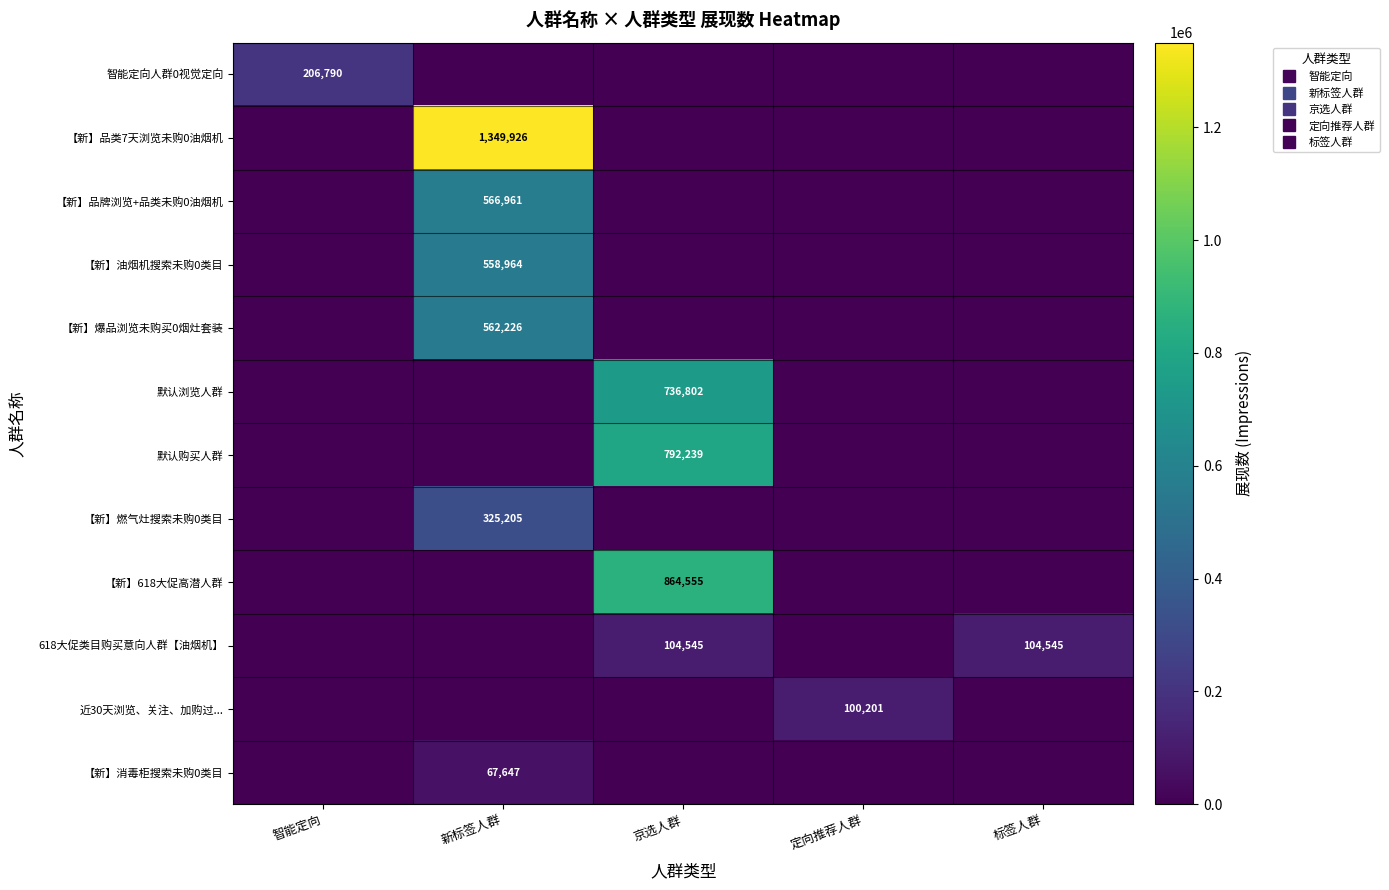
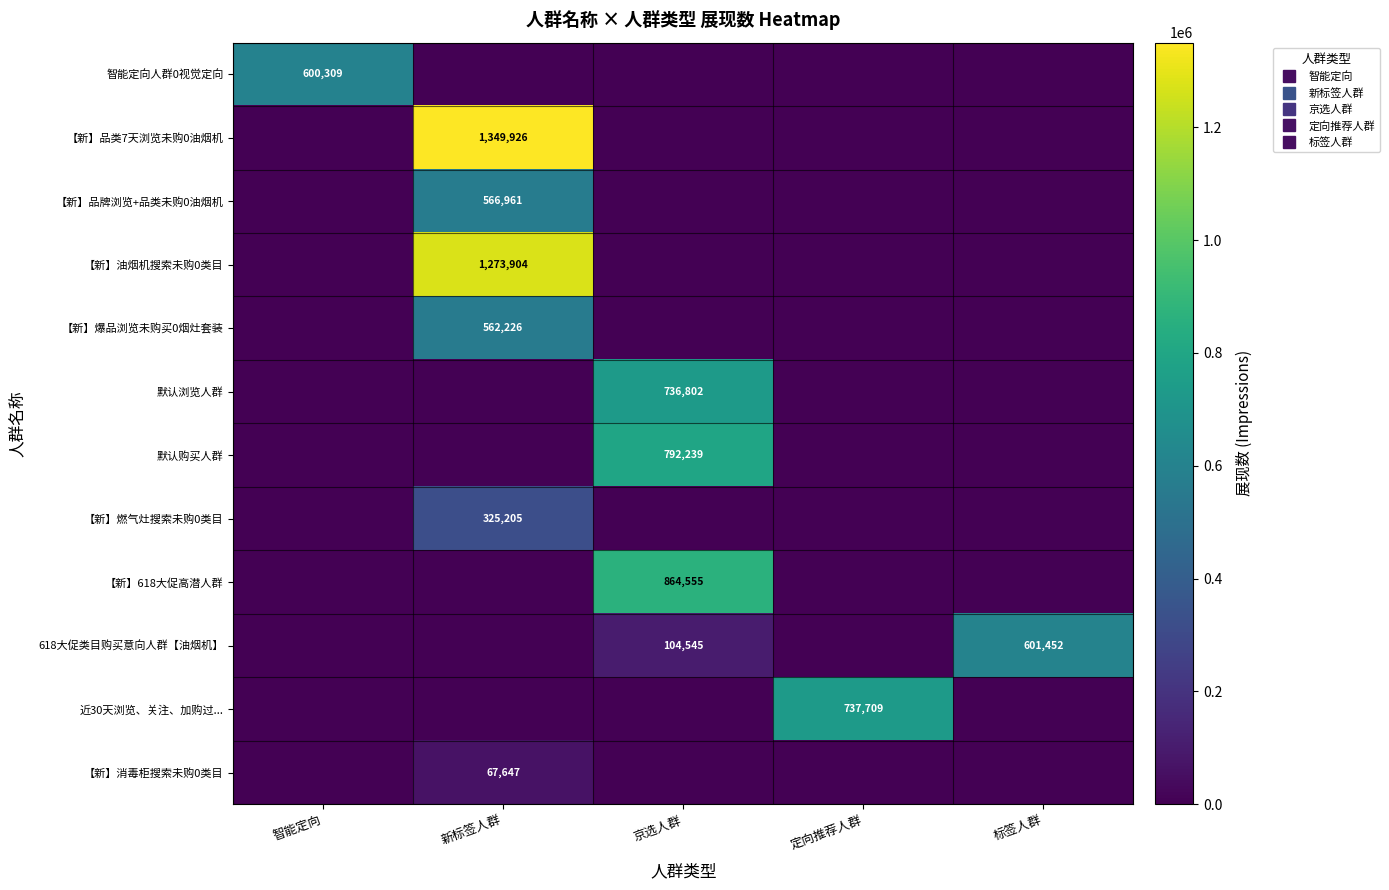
智能定向人群0视觉定向, 智能定向: 206,790 -> 600,309
【新】油烟机搜索未购0类目, 新标签人群: 558,964 -> 1,273,904
618大促类目购买意向人群【油烟机】, 标签人群: 104,545 -> 601,452
近30天浏览、关注、加购过..., 定向推荐人群: 100,201 -> 737,709
